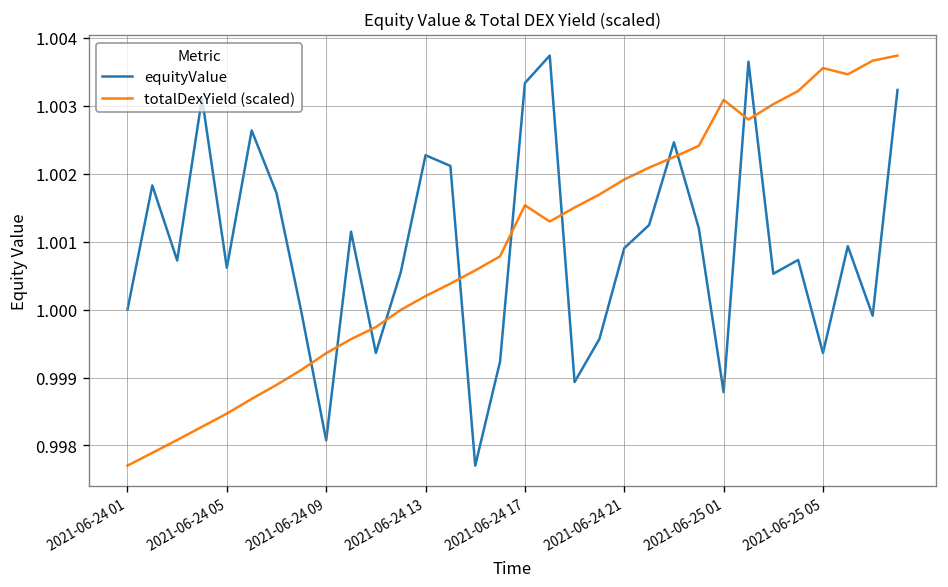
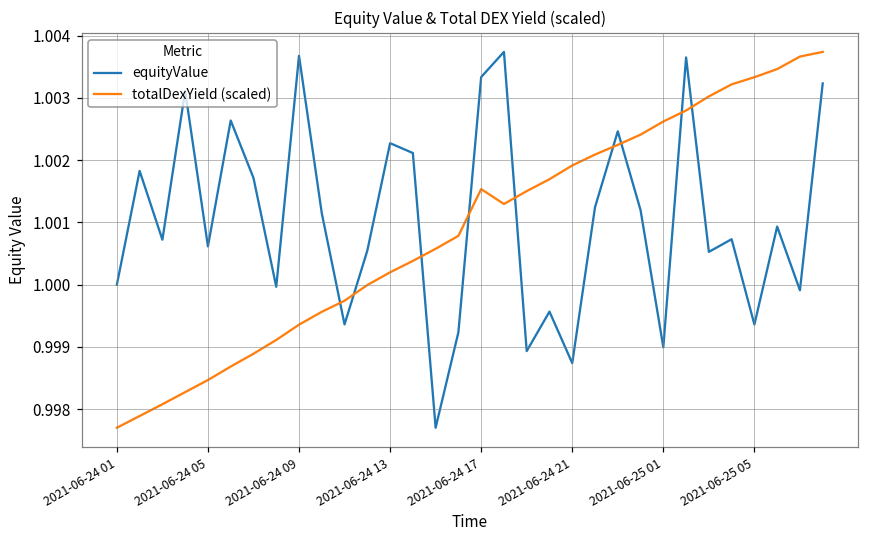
equityValue, 2021-06-24 09: 0.9981 -> 1.0037
equityValue, 2021-06-24 21: 1.0009 -> 0.9987
equityValue, 2021-06-25 01: 0.9988 -> 0.9990
totalDexYield (scaled), 2021-06-25 01: 1.0031 -> 1.0026
totalDexYield (scaled), 2021-06-25 05: 1.0036 -> 1.0033
